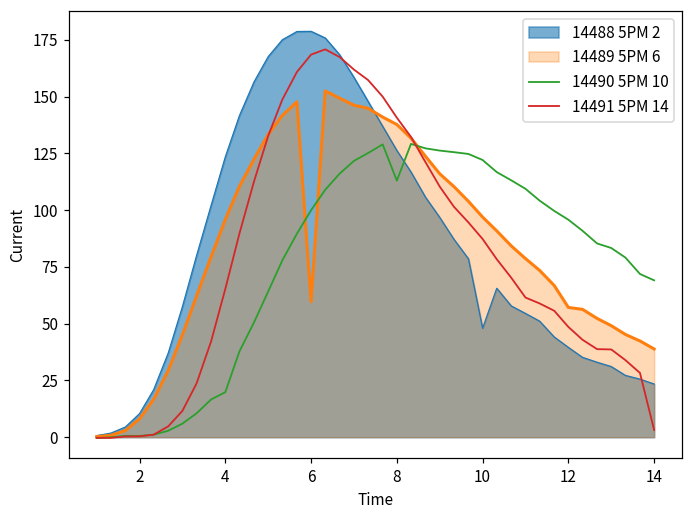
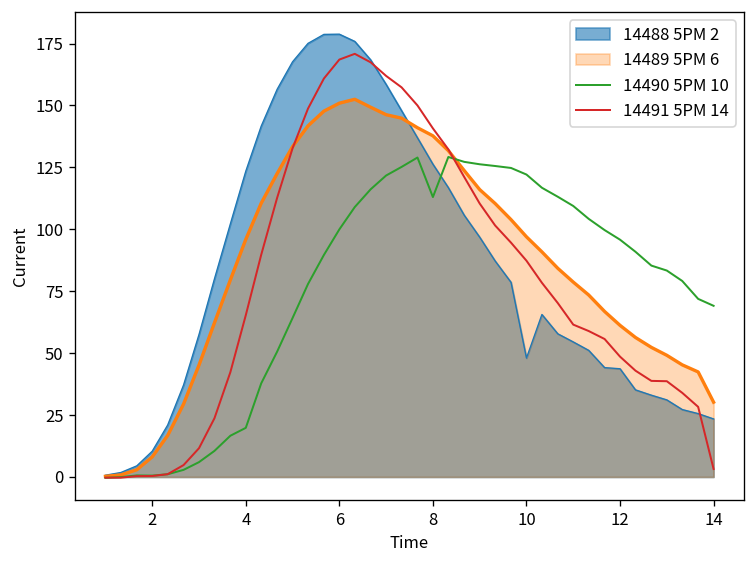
14489 5PM 6, 6: 60 -> 151
14488 5PM 2, 12: 40 -> 44
14489 5PM 6, 12: 57 -> 61
14489 5PM 6, 14: 39 -> 30
